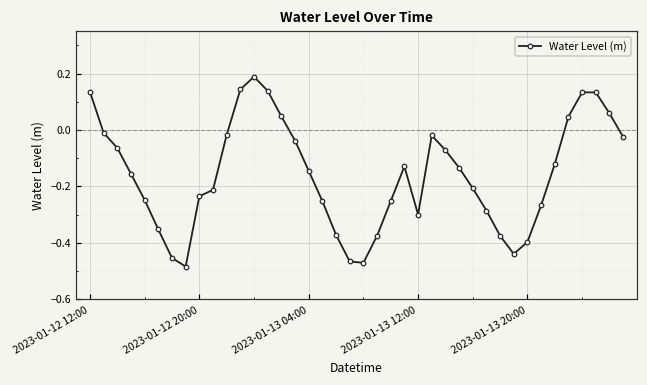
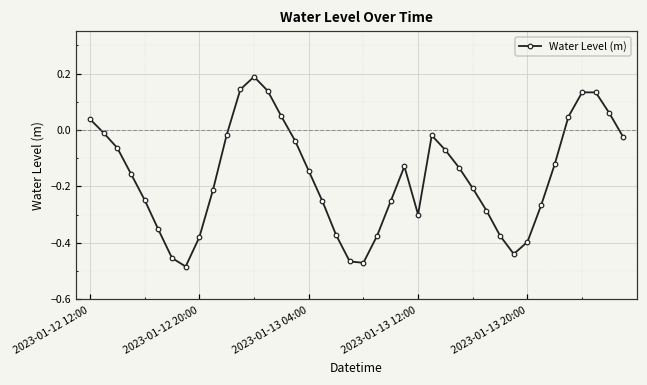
2023-01-12 12:00: 0.13 -> 0.04
2023-01-12 20:00: -0.23 -> -0.38
